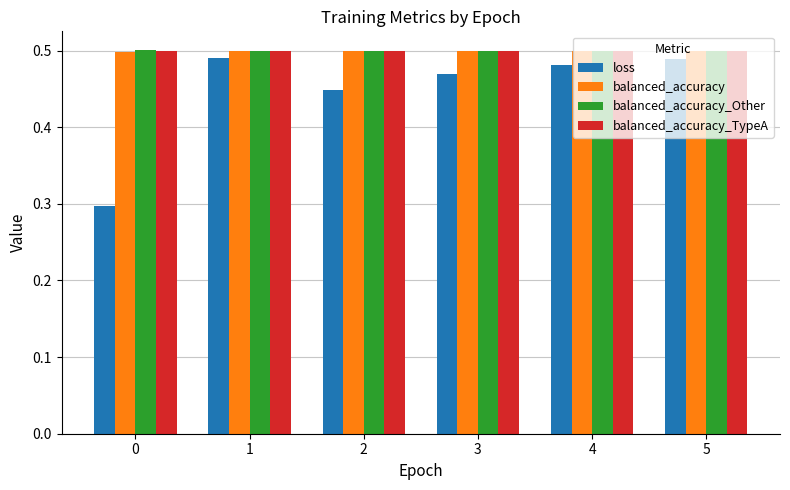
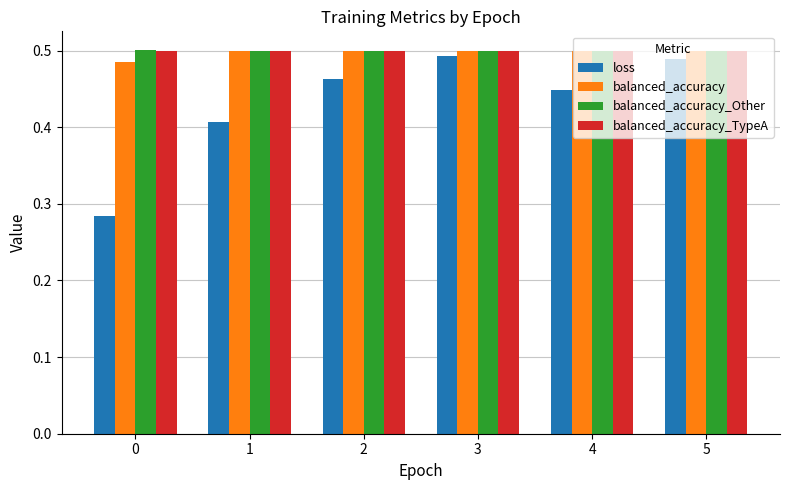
loss, 0: 0.30 -> 0.28
balanced_accuracy, 0: 0.50 -> 0.48
loss, 1: 0.49 -> 0.41
loss, 2: 0.45 -> 0.46
loss, 3: 0.47 -> 0.49
loss, 4: 0.48 -> 0.45
